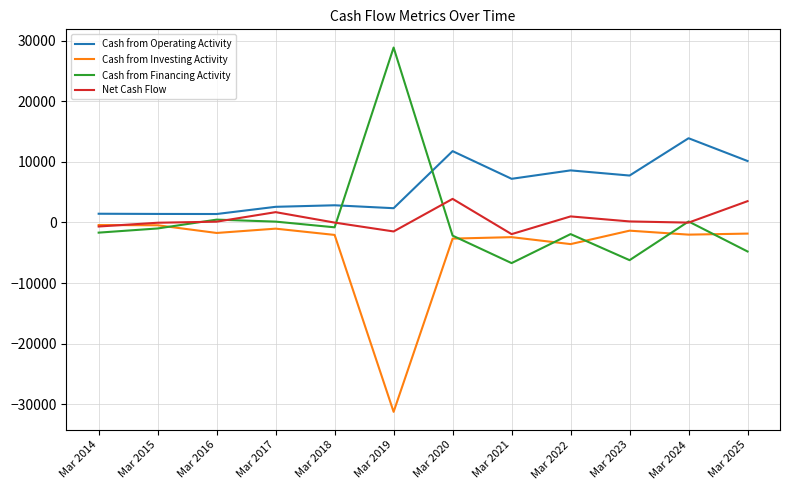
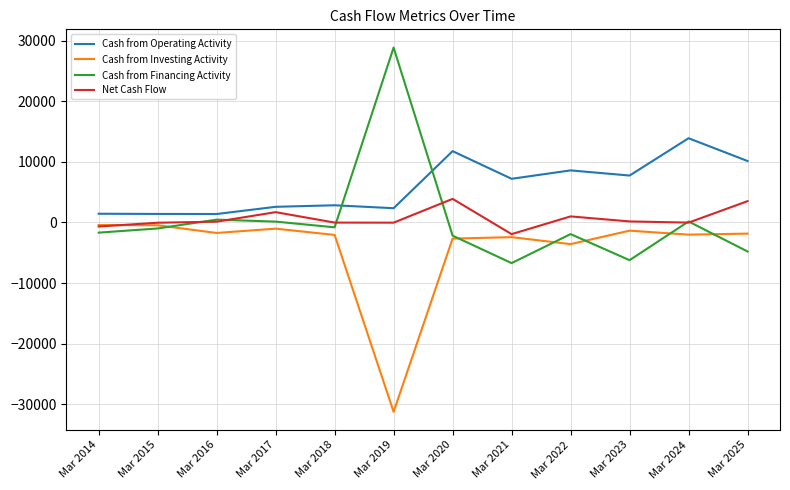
Net Cash Flow, Mar 2019: -1000 -> 0
